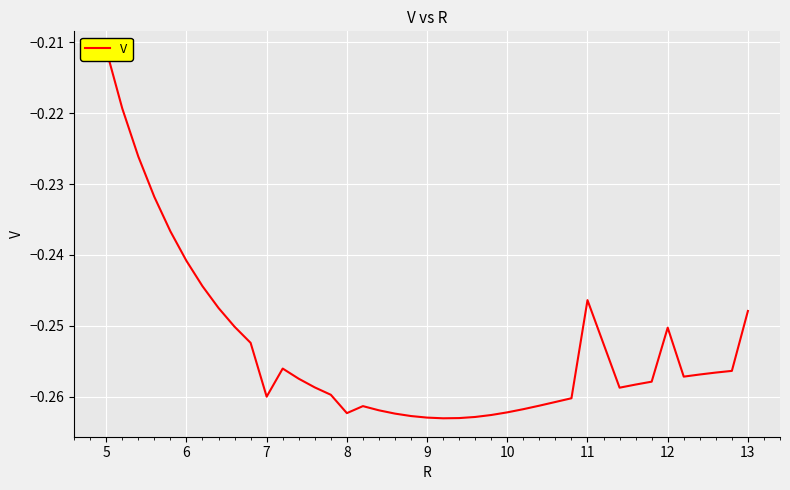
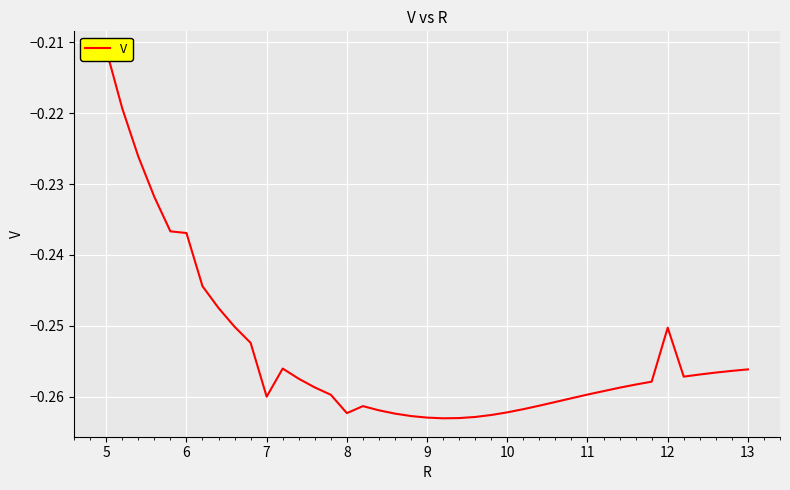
6: -0.241 -> -0.237
11: -0.246 -> -0.260
13: -0.248 -> -0.256
